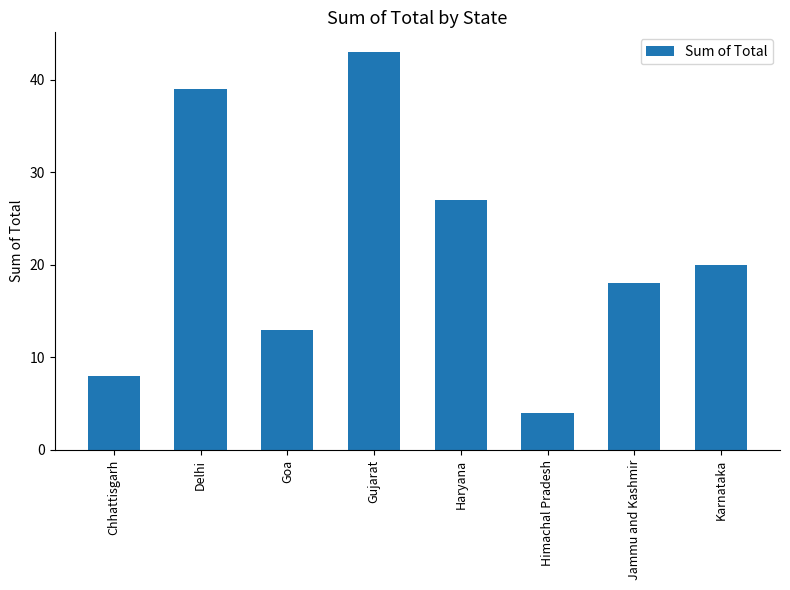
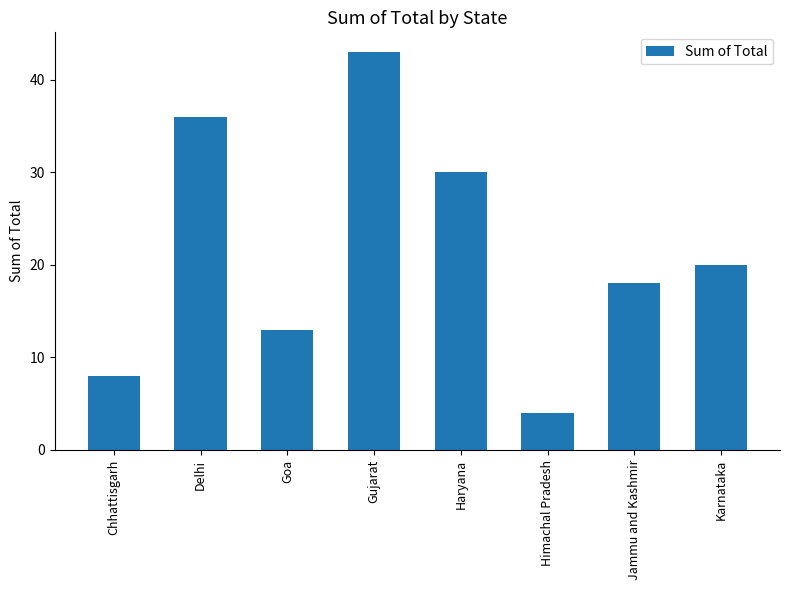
Delhi: 39 -> 36
Haryana: 27 -> 30
